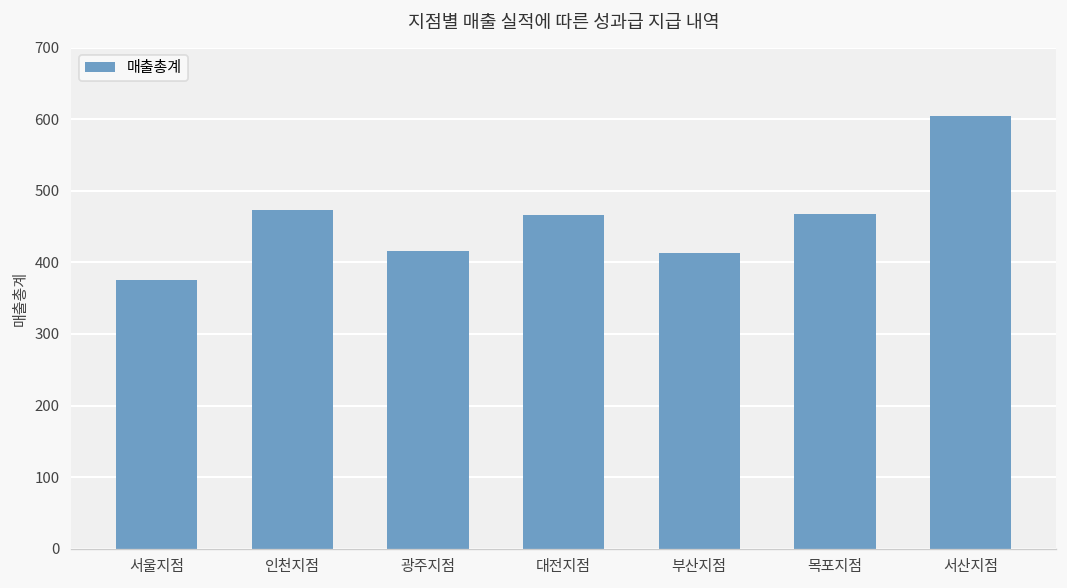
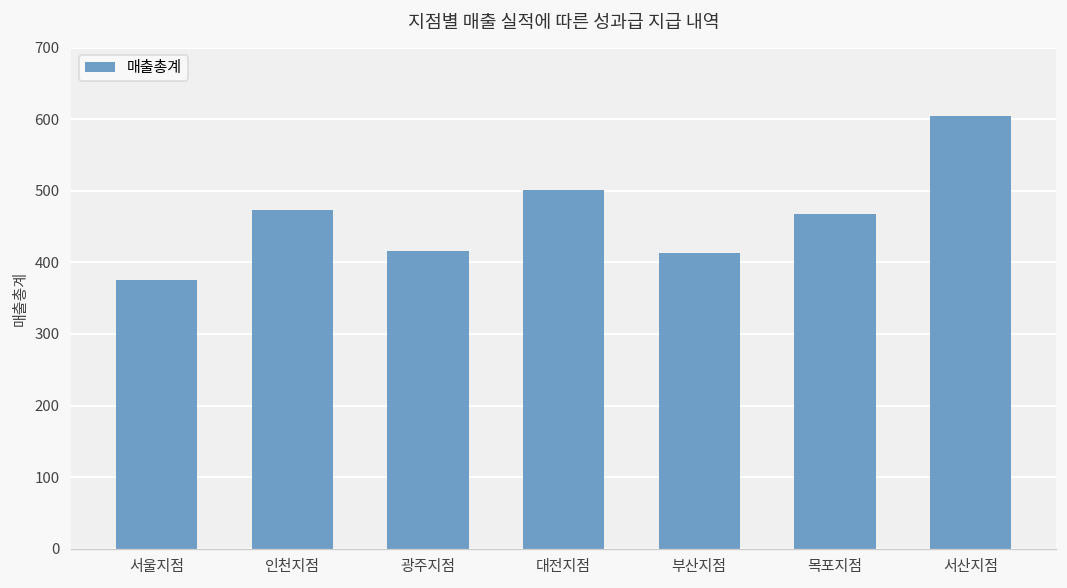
대전지점: 470 -> 500
